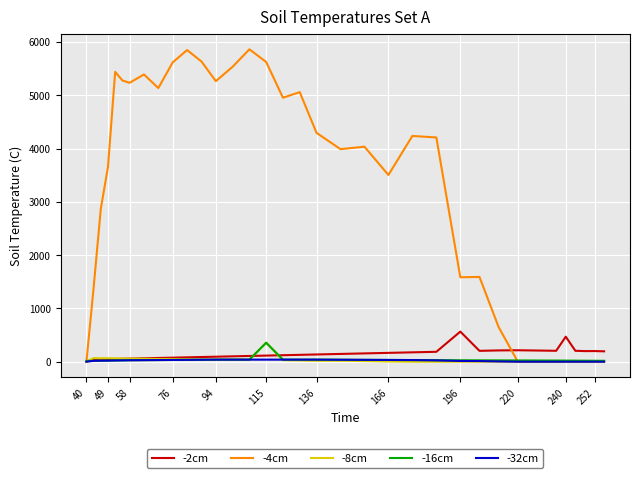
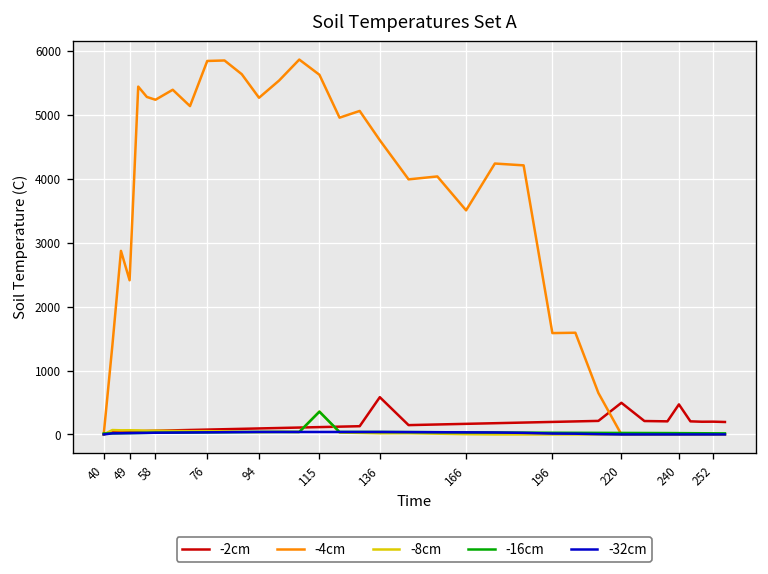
-4cm, 49: 3700 -> 2400
-4cm, 76: 5600 -> 5800
-2cm, 136: 100 -> 600
-4cm, 136: 4300 -> 4600
-2cm, 196: 600 -> 200
-2cm, 220: 200 -> 500
